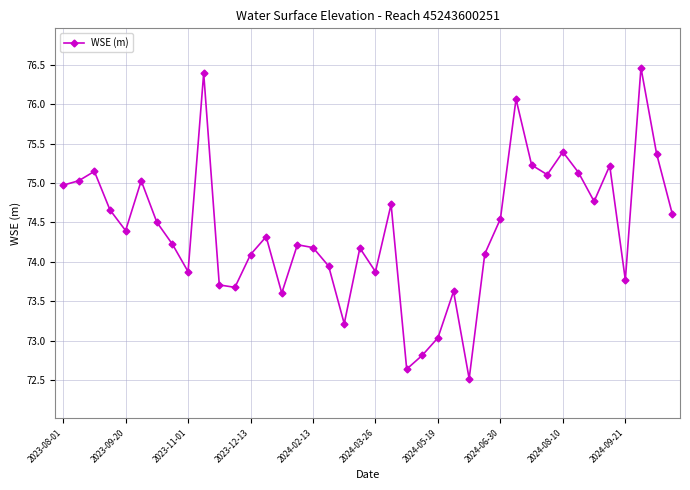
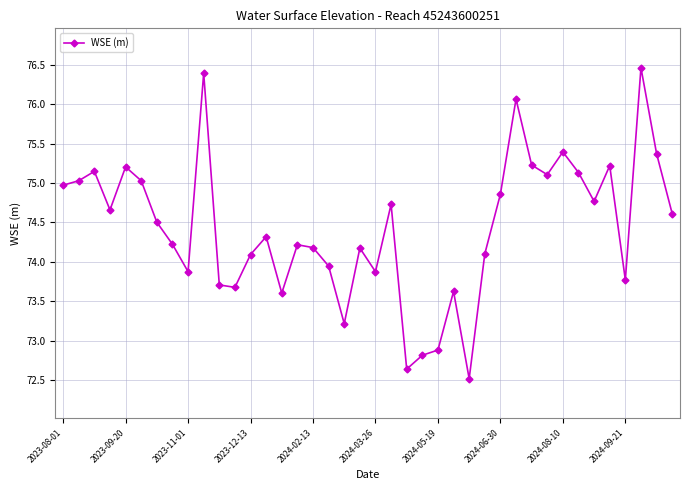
2023-09-20: 74.4 -> 75.2
2024-05-19: 73.0 -> 72.9
2024-06-30: 74.5 -> 74.9
